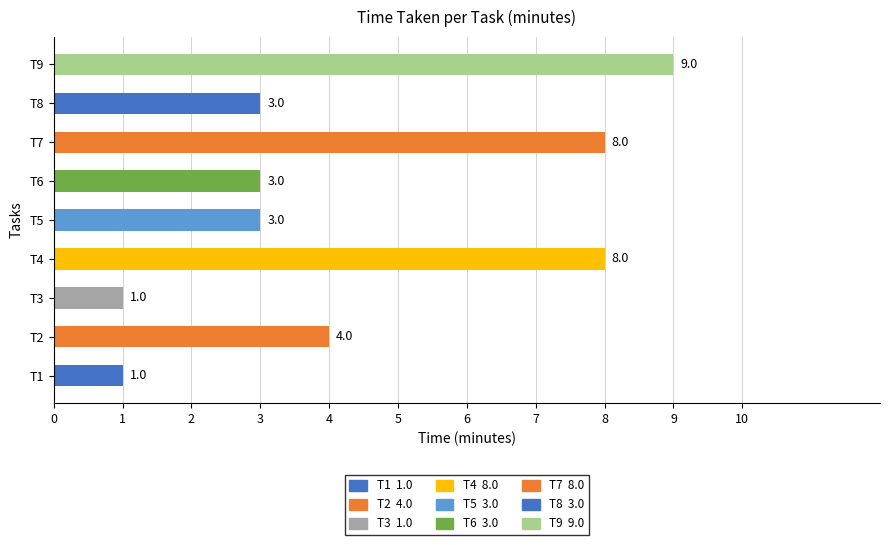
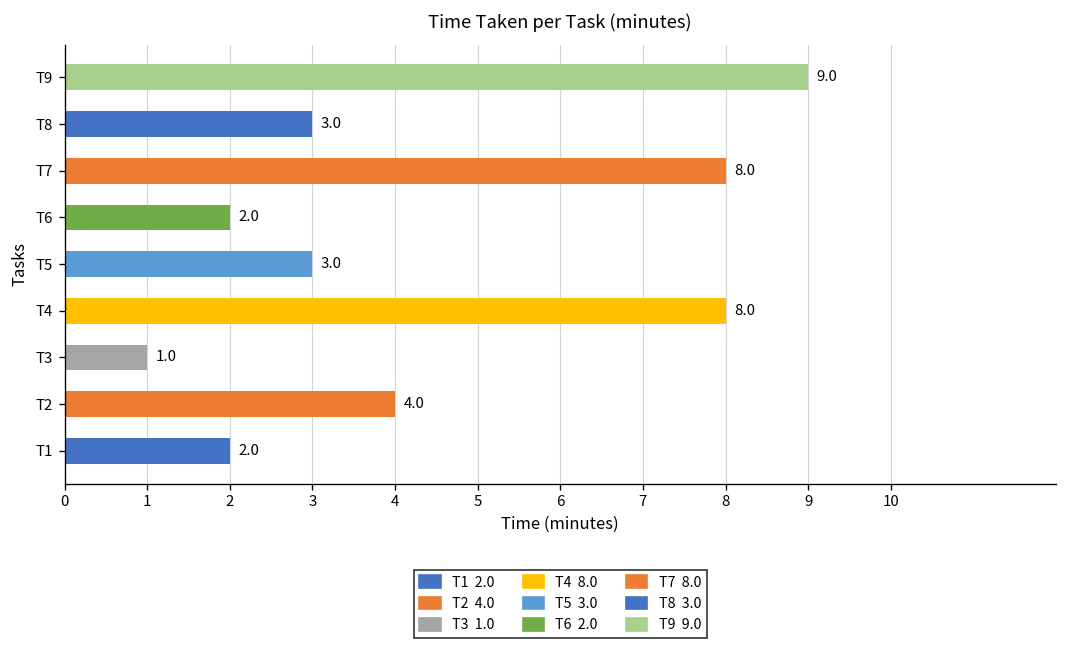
T6: 3.0 -> 2.0
T1: 1.0 -> 2.0
